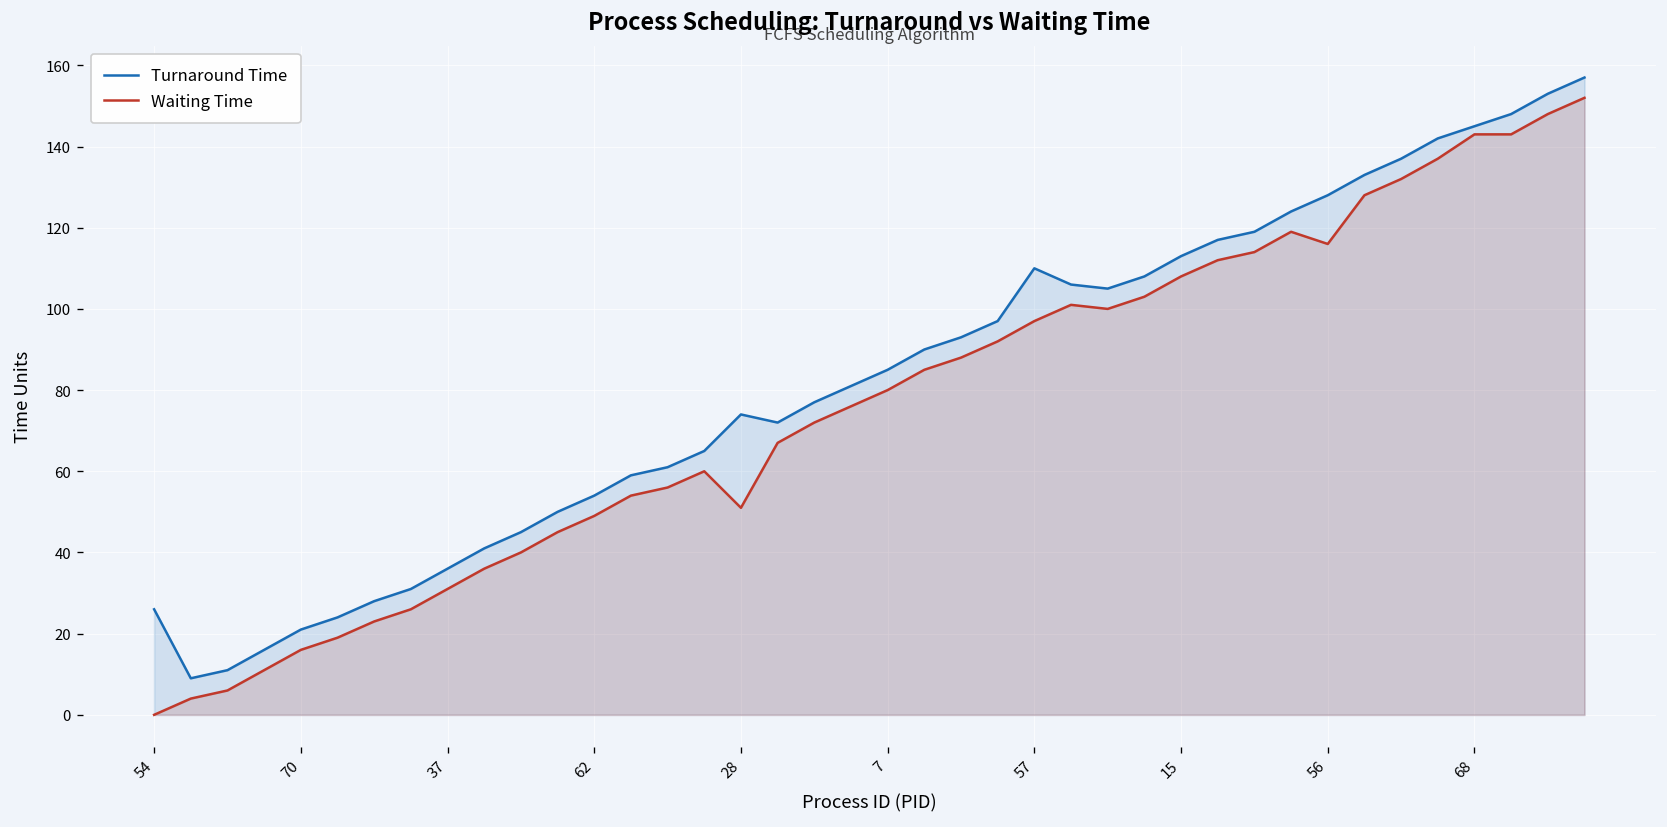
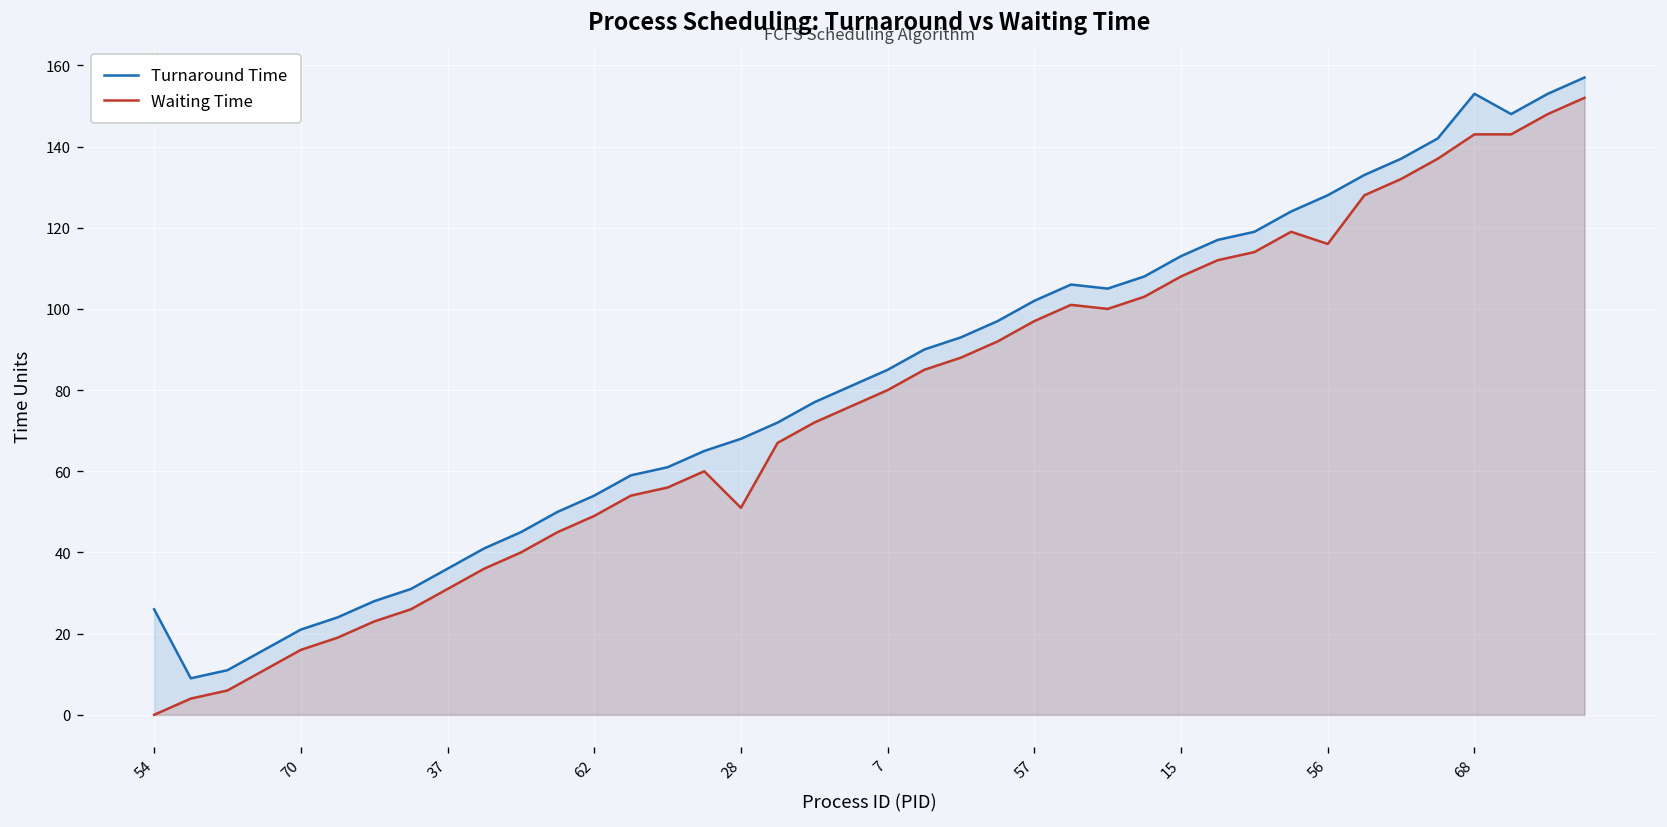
Turnaround Time, 28: 74 -> 68
Turnaround Time, 57: 110 -> 102
Turnaround Time, 68: 145 -> 153
